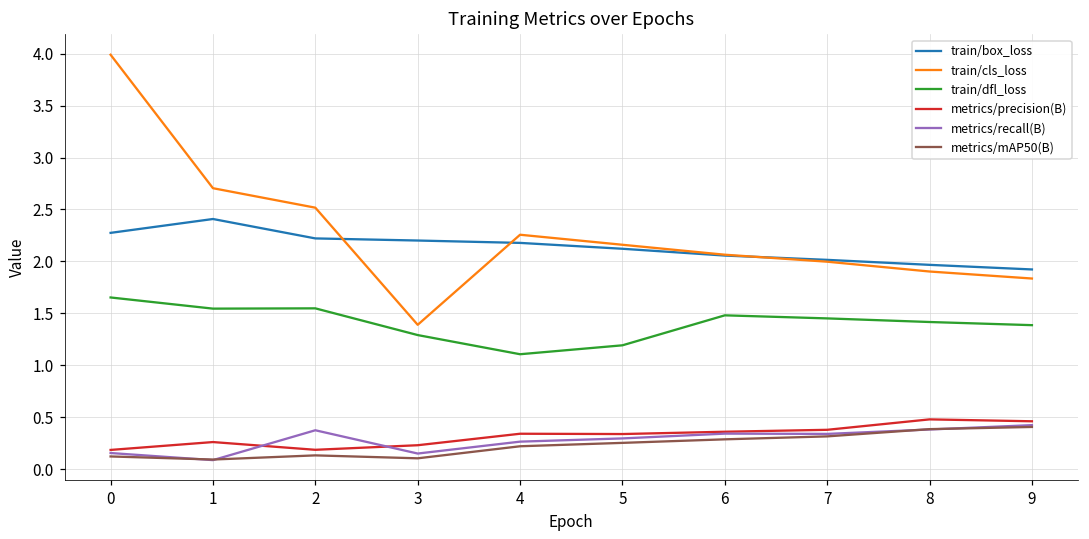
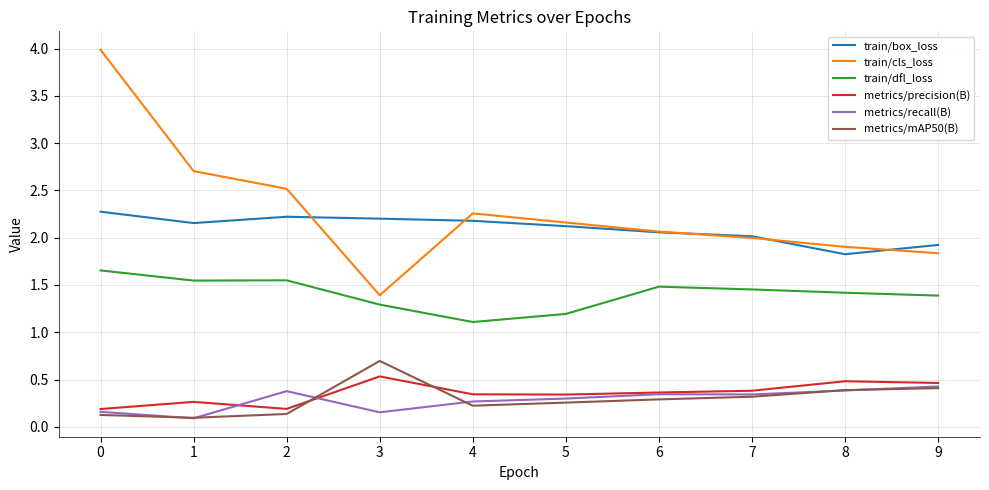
train/box_loss, 1: 2.4 -> 2.2
metrics/precision(B), 3: 0.2 -> 0.5
metrics/mAP50(B), 3: 0.1 -> 0.7
train/box_loss, 8: 2.0 -> 1.8
